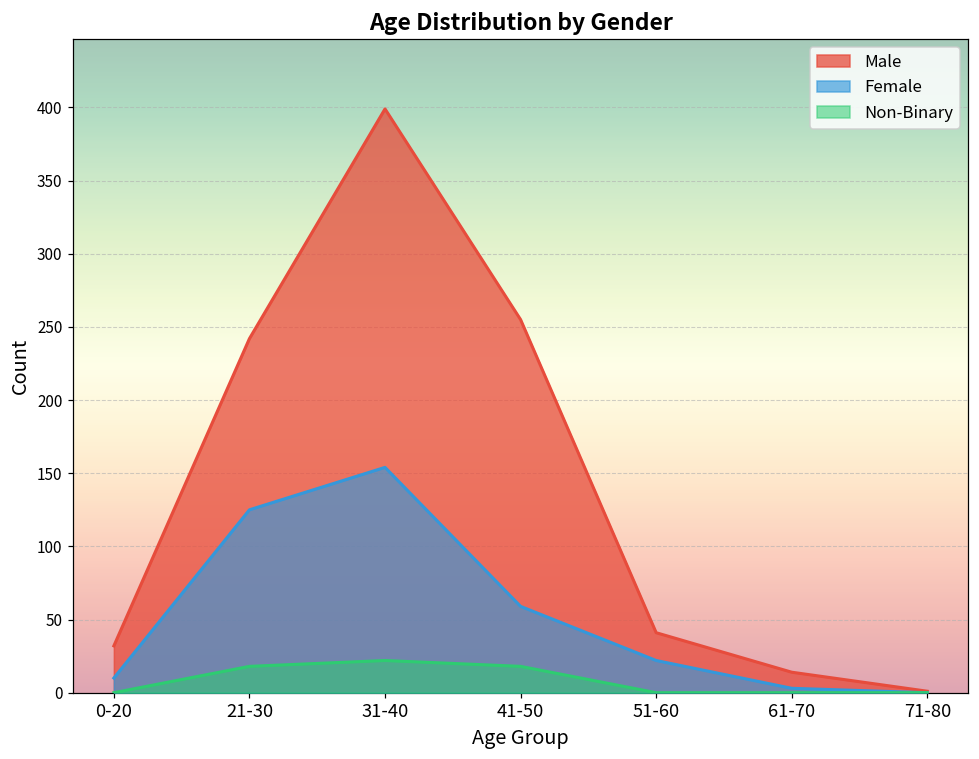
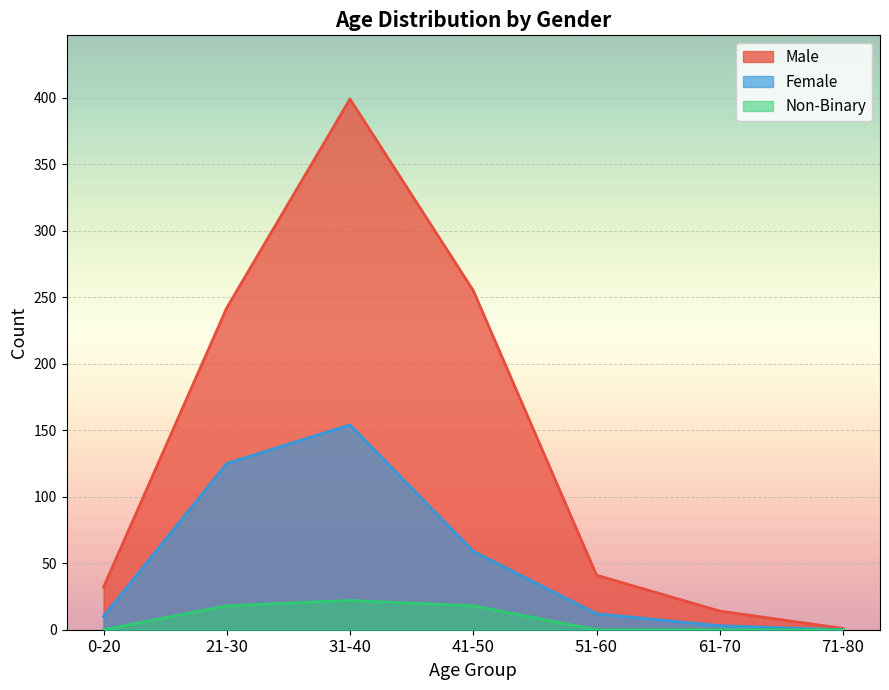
Female, 51-60: 22 -> 12
